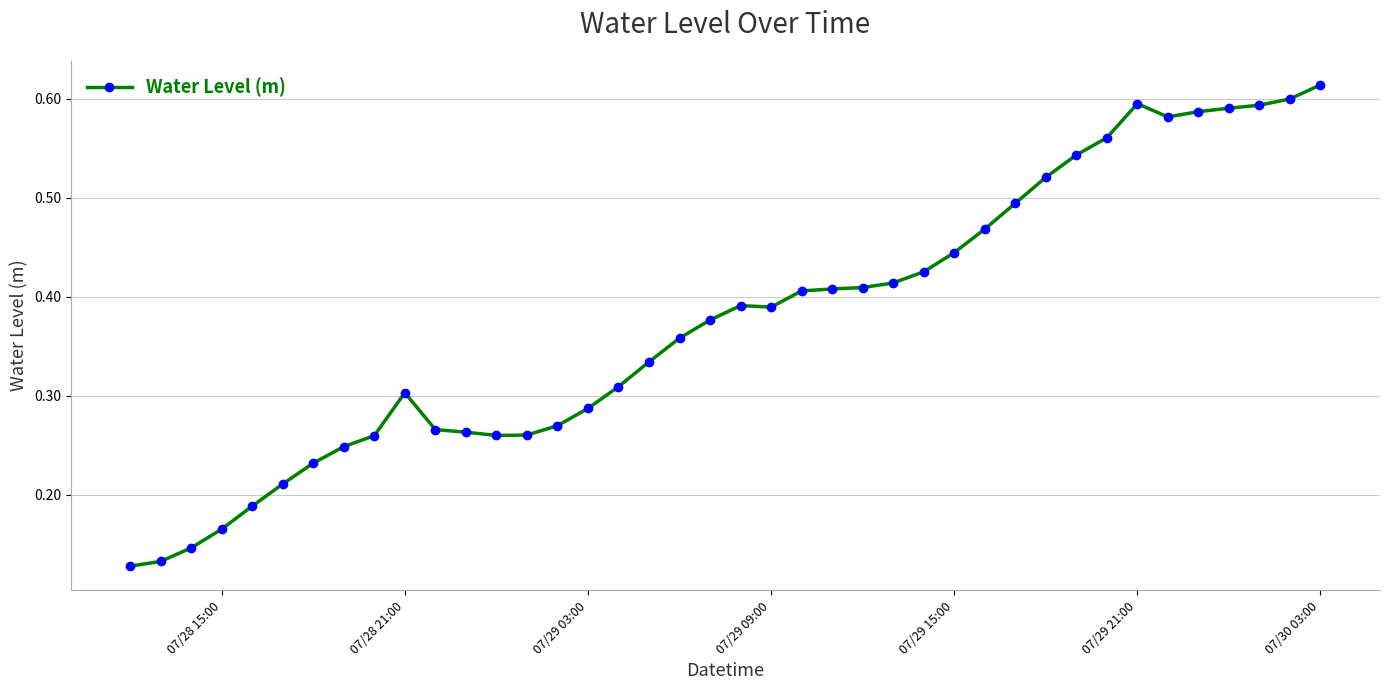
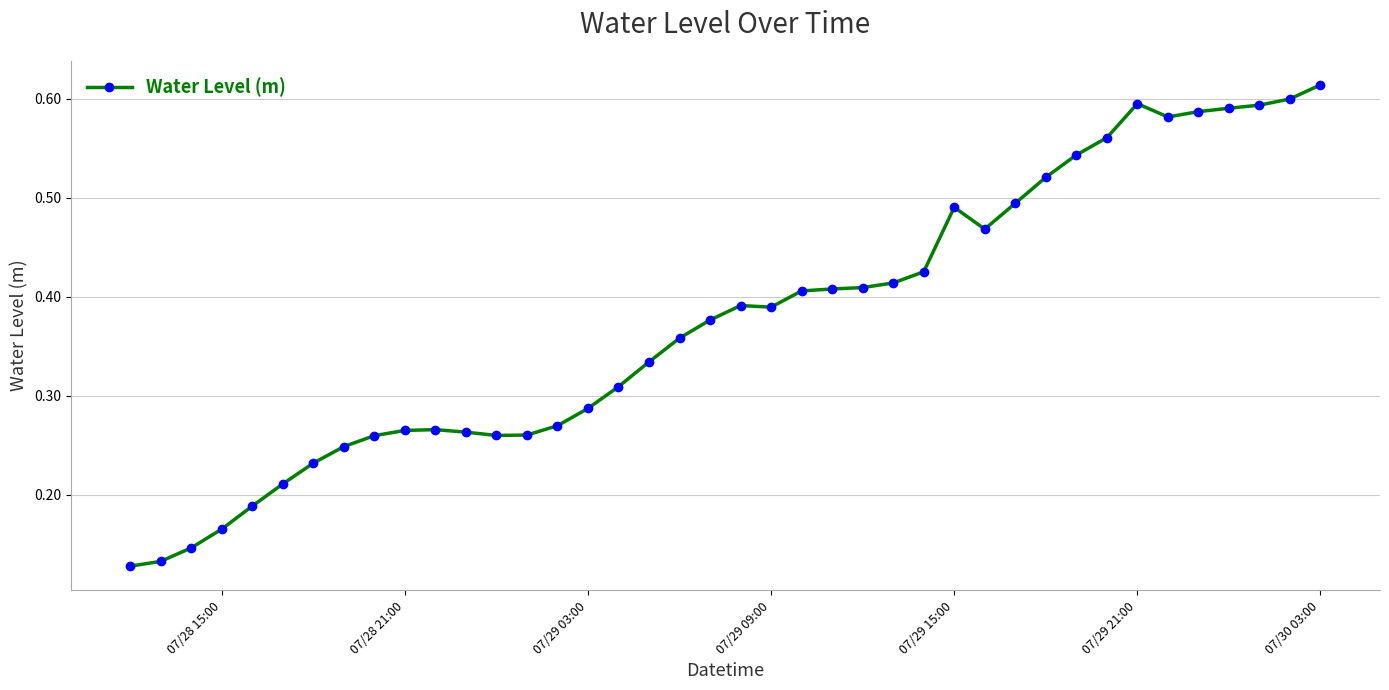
07/28 21:00: 0.30 -> 0.26
07/29 15:00: 0.44 -> 0.49
